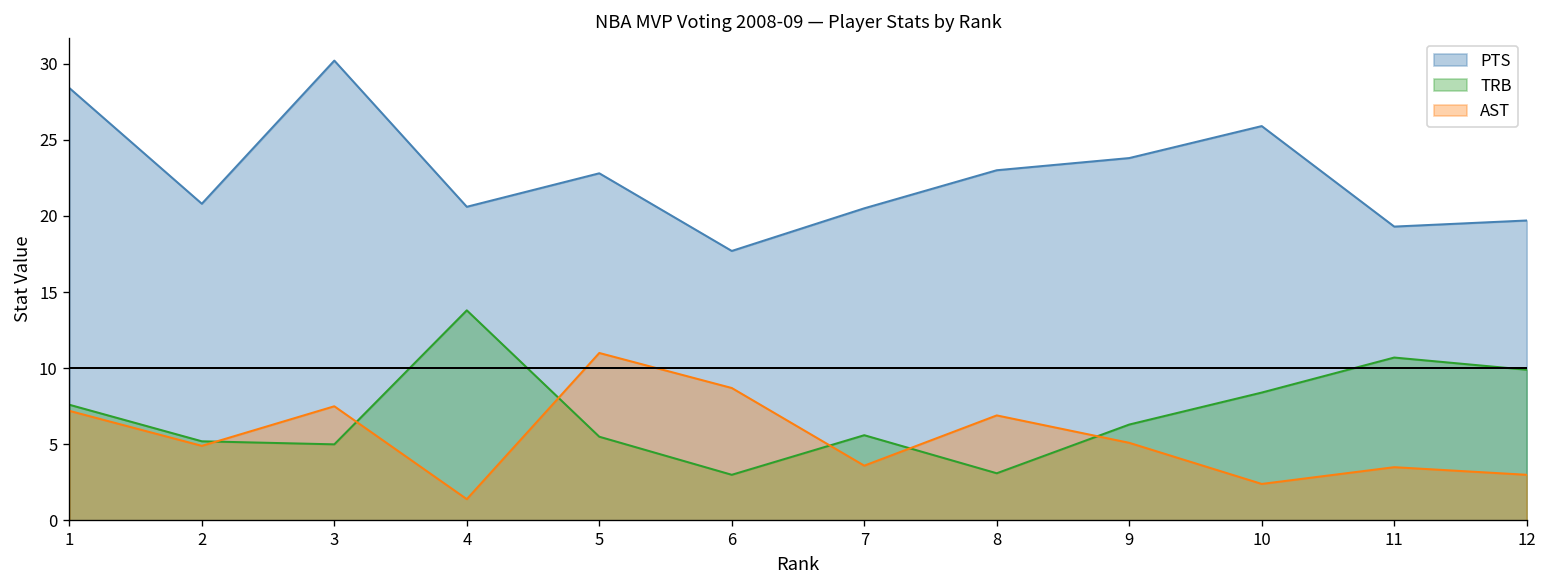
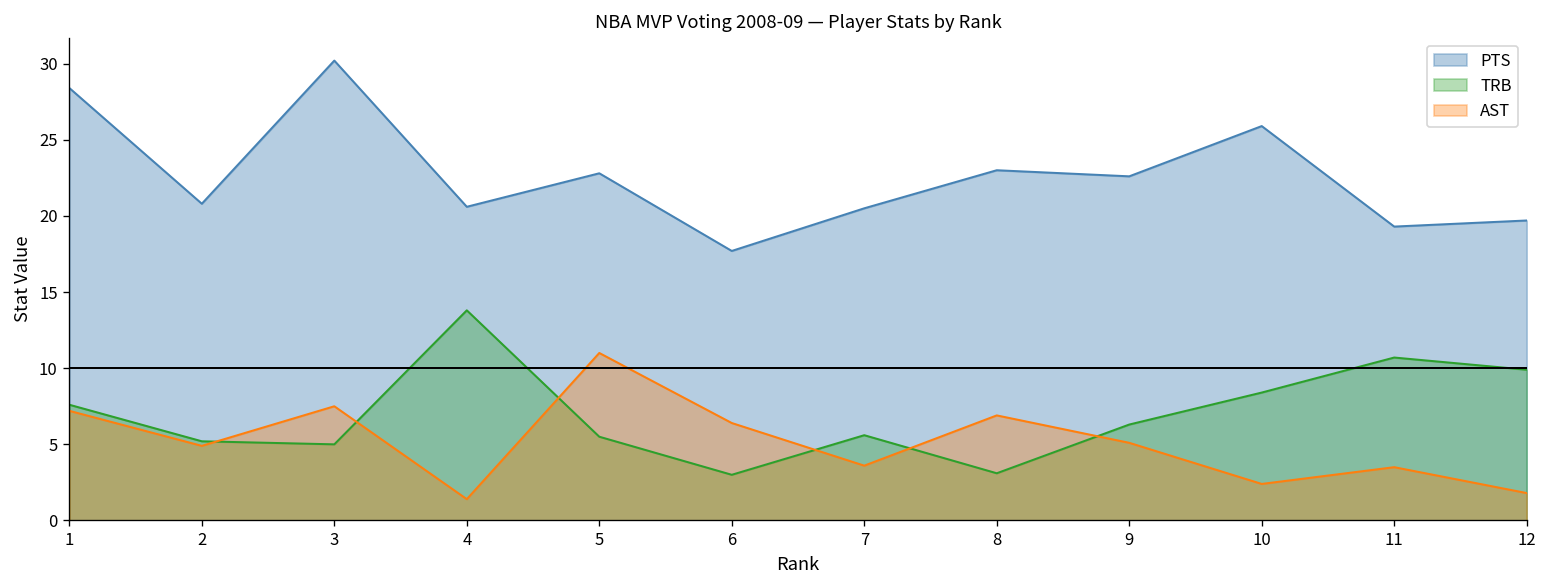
AST, 6: 8.7 -> 6.4
PTS, 9: 23.8 -> 22.6
AST, 12: 3.0 -> 1.8
